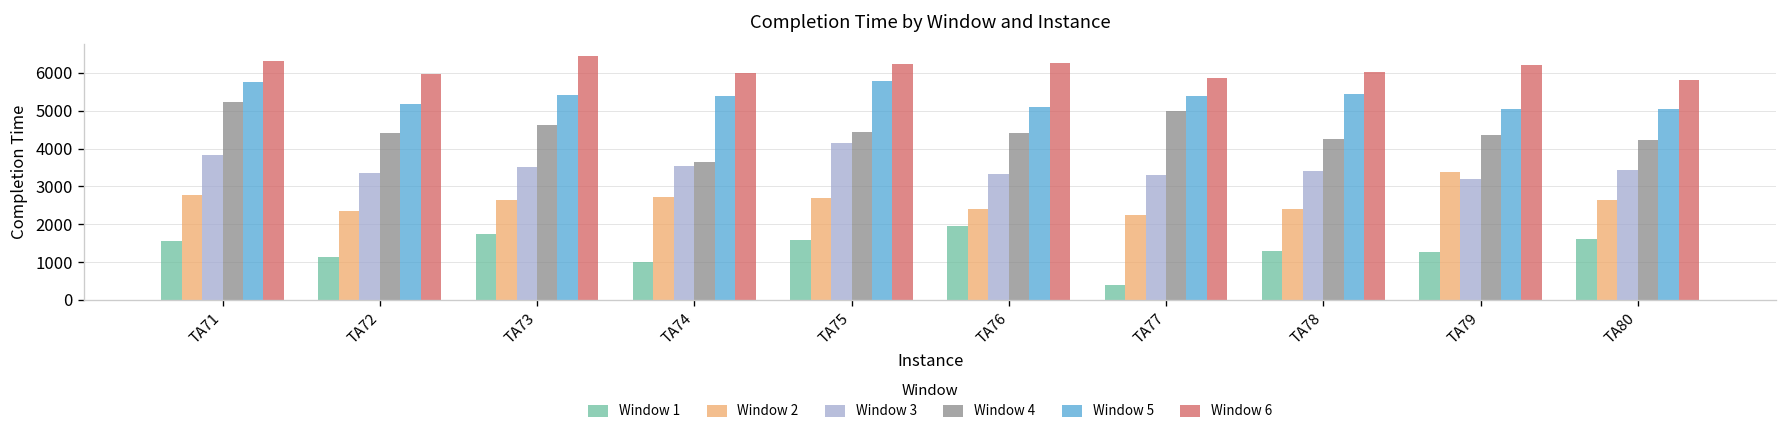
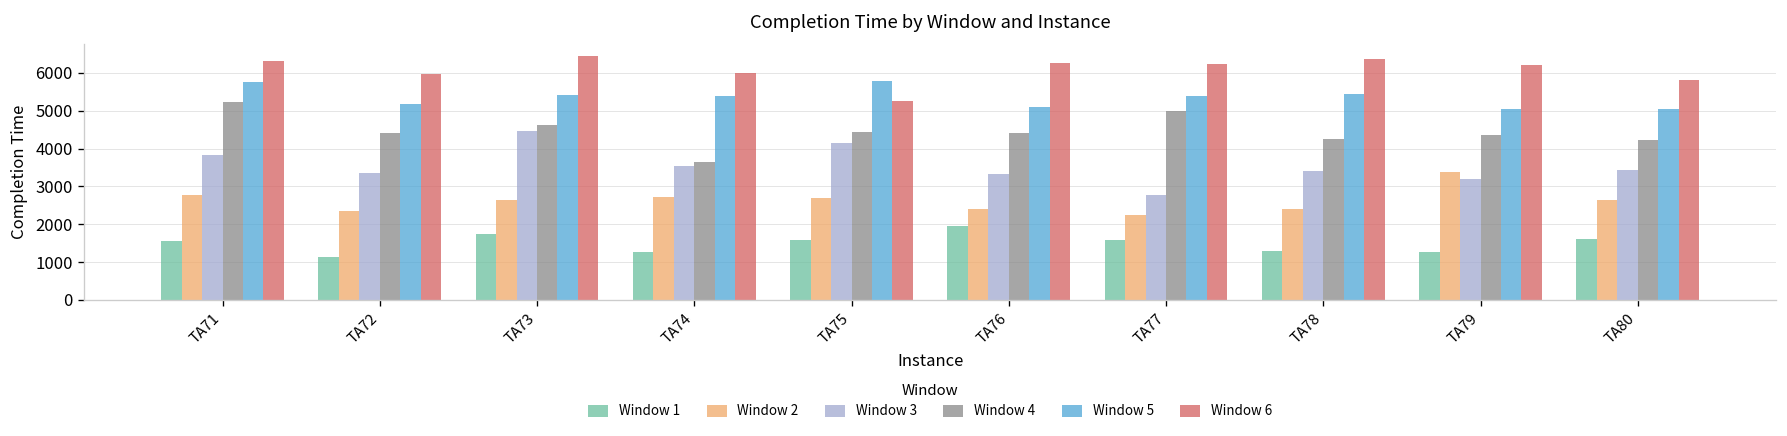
Window 3, TA73: 3500 -> 4500
Window 1, TA74: 1000 -> 1300
Window 6, TA75: 6200 -> 5300
Window 1, TA77: 400 -> 1600
Window 3, TA77: 3300 -> 2800
Window 6, TA77: 5900 -> 6200
Window 6, TA78: 6000 -> 6400
